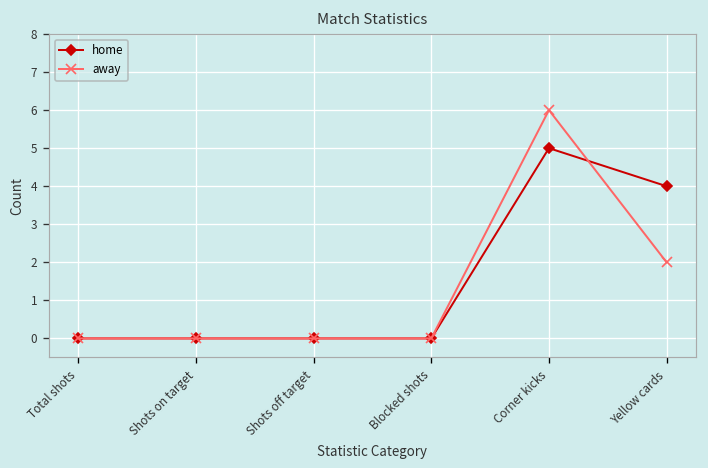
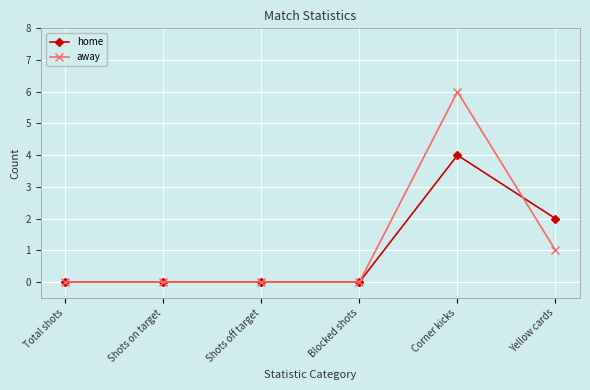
home, Corner kicks: 5 -> 4
home, Yellow cards: 4 -> 2
away, Yellow cards: 2 -> 1
